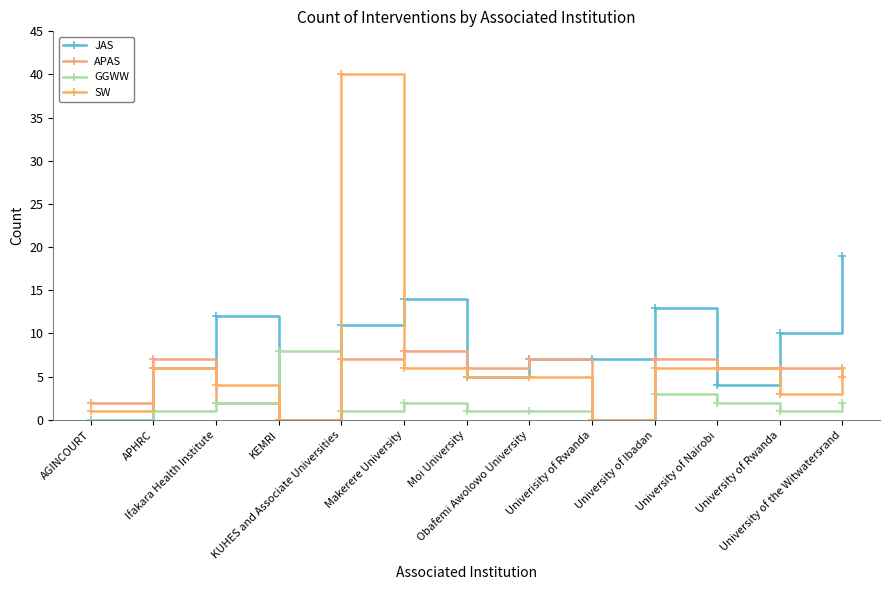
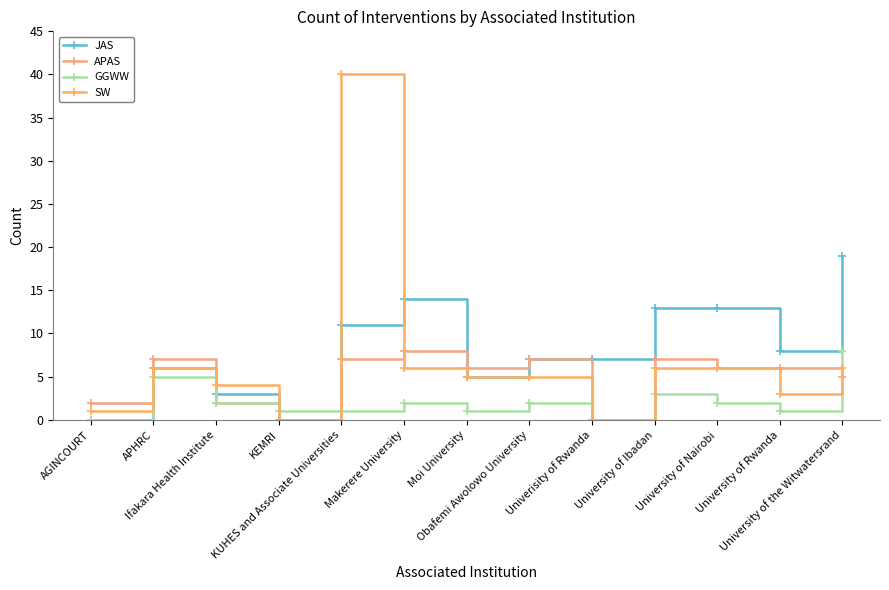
GGWW, APHRC: 1 -> 5
JAS, Ifakara Health Institute: 12 -> 3
GGWW, KEMRI: 8 -> 1
GGWW, Obafemi Awolowo University: 1 -> 2
JAS, University of Nairobi: 4 -> 13
JAS, University of Rwanda: 10 -> 8
GGWW, University of the Witwatersrand: 2 -> 8
